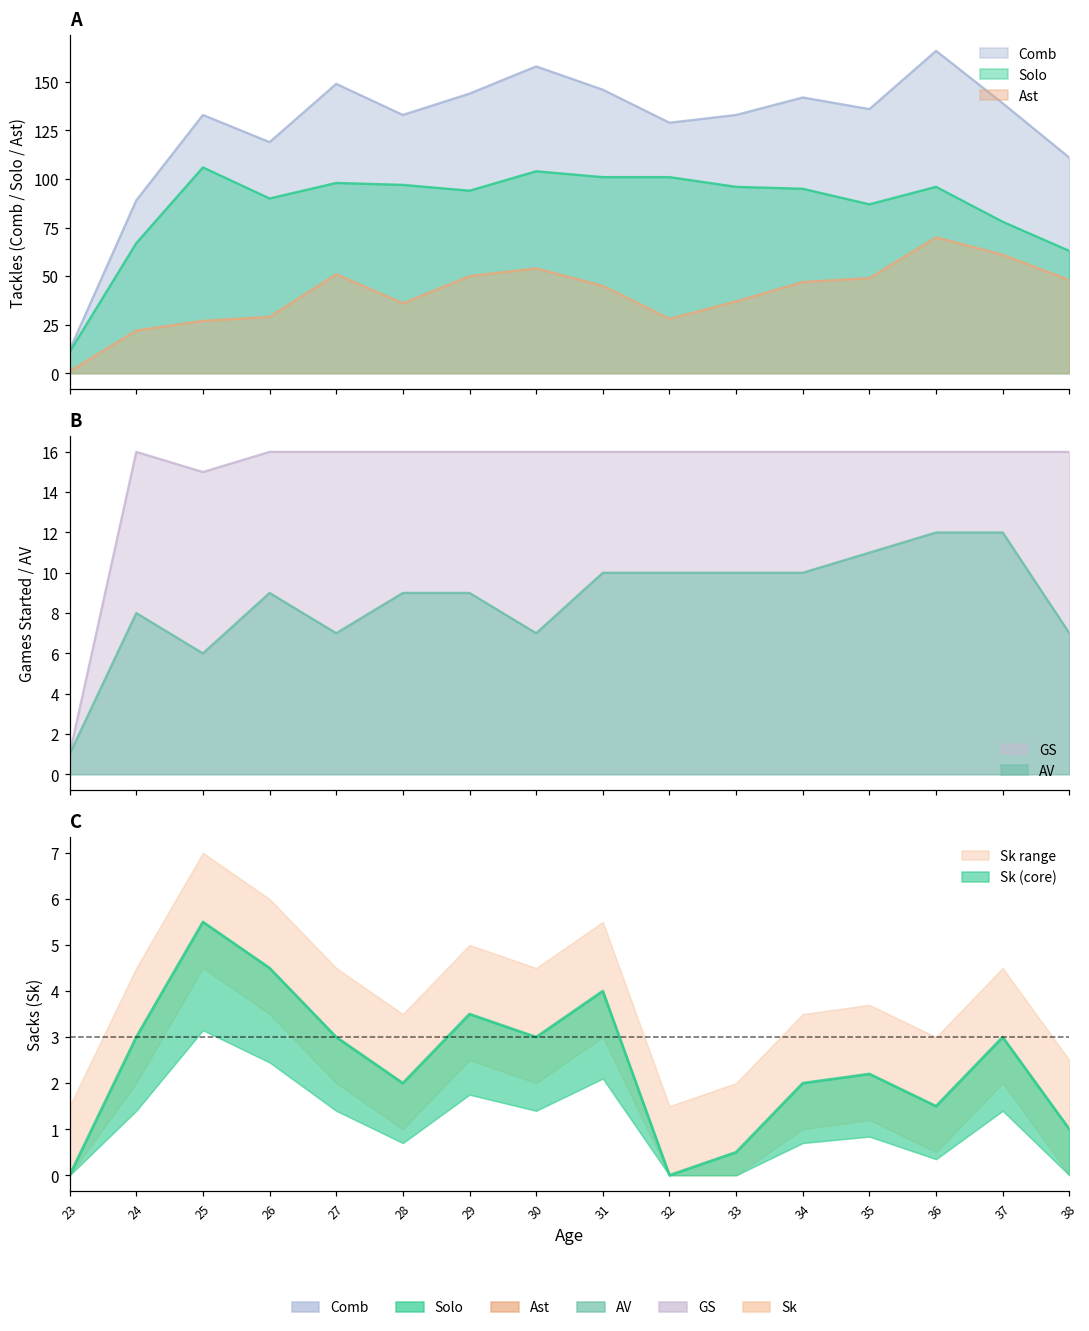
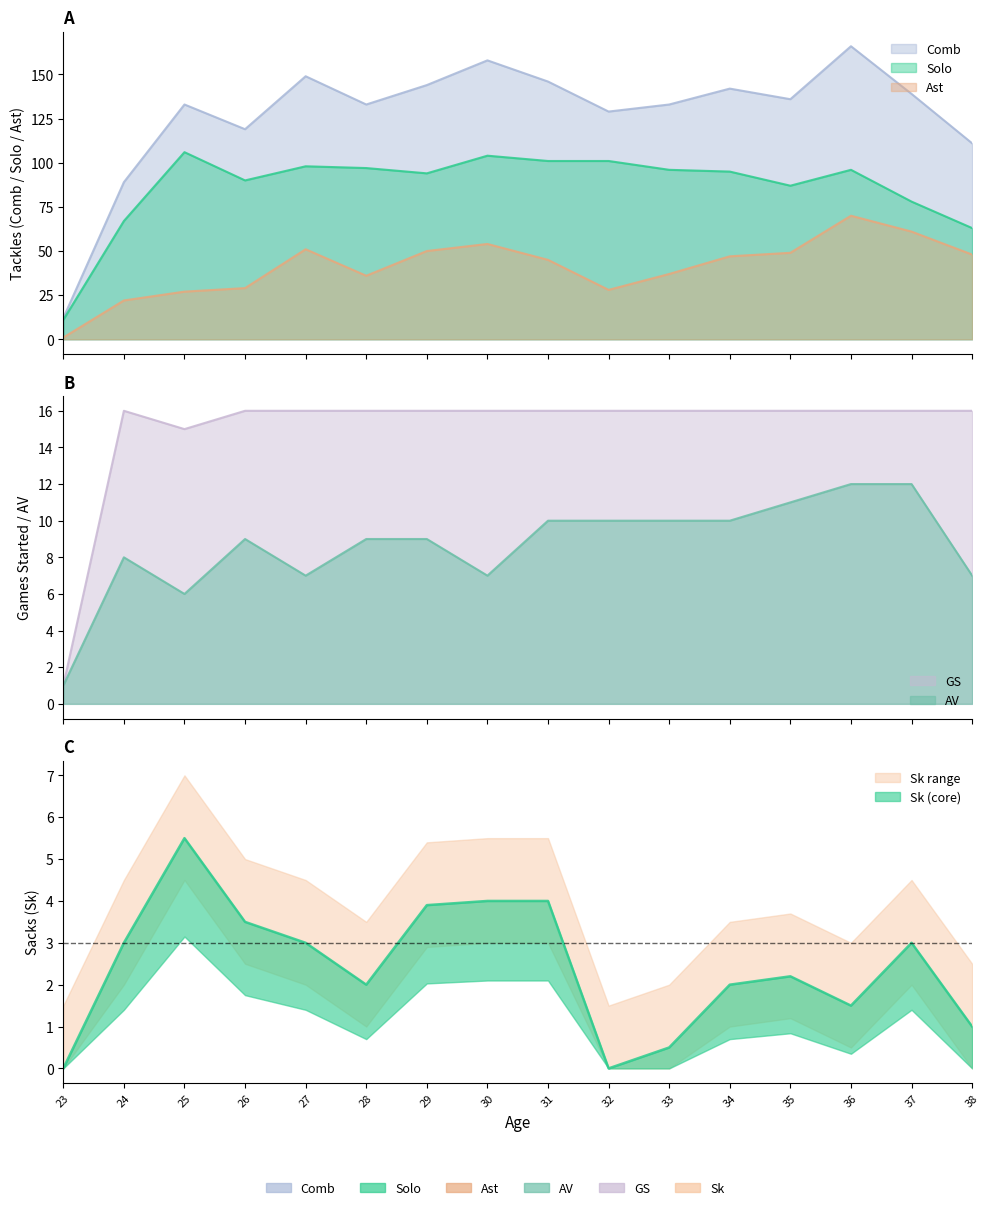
C, Sk (core), 26: 4.5 -> 3.5
C, Sk (core), 29: 3.5 -> 3.9
C, Sk (core), 30: 3 -> 4
